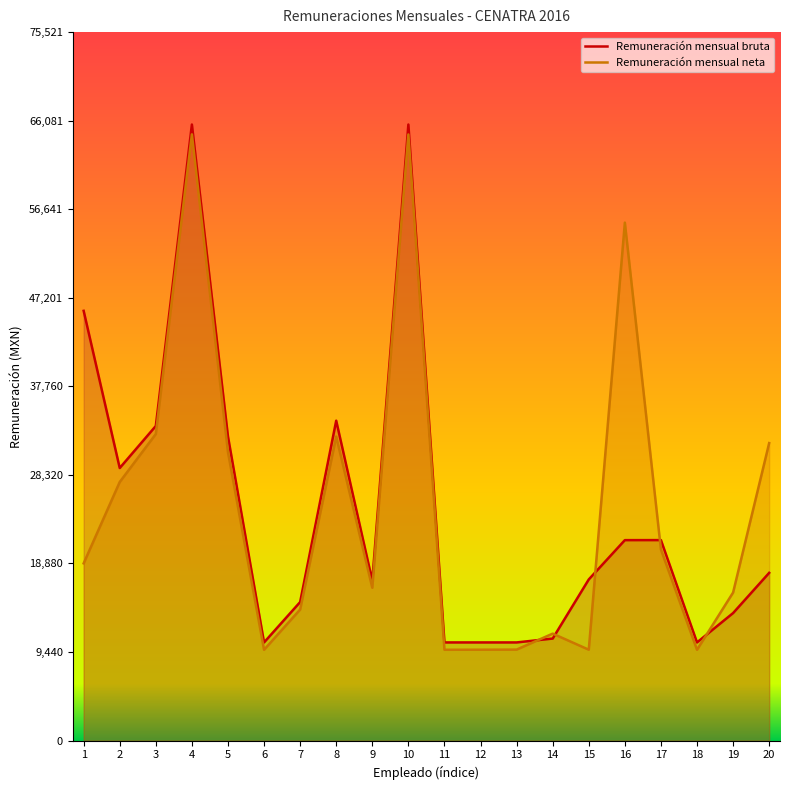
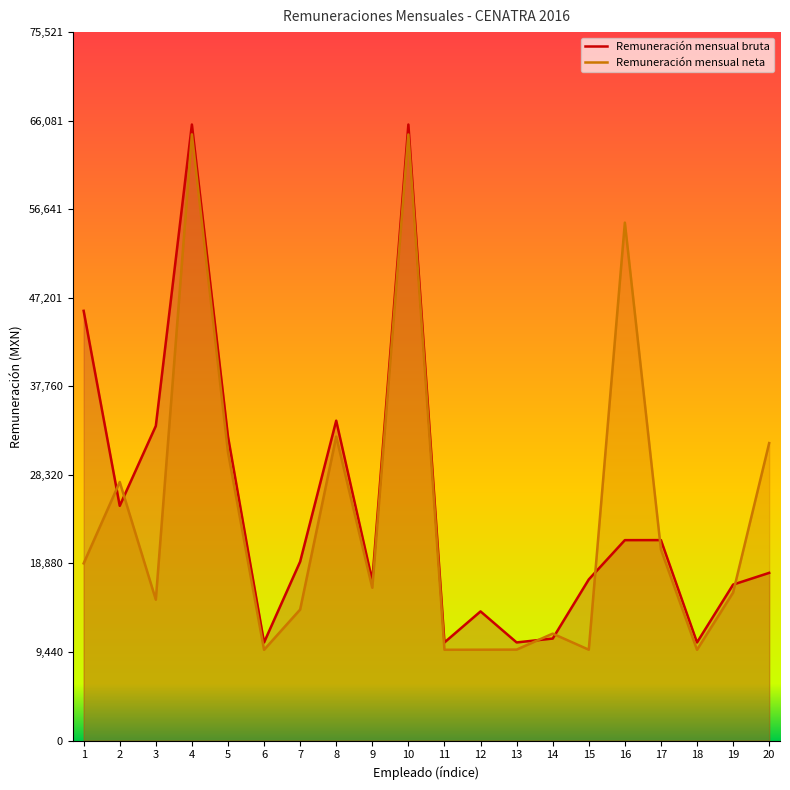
Remuneración mensual bruta, 2: 29,000 -> 25,000
Remuneración mensual neta, 3: 33,000 -> 15,000
Remuneración mensual bruta, 7: 15,000 -> 19,000
Remuneración mensual bruta, 12: 10,000 -> 14,000
Remuneración mensual bruta, 19: 14,000 -> 17,000
